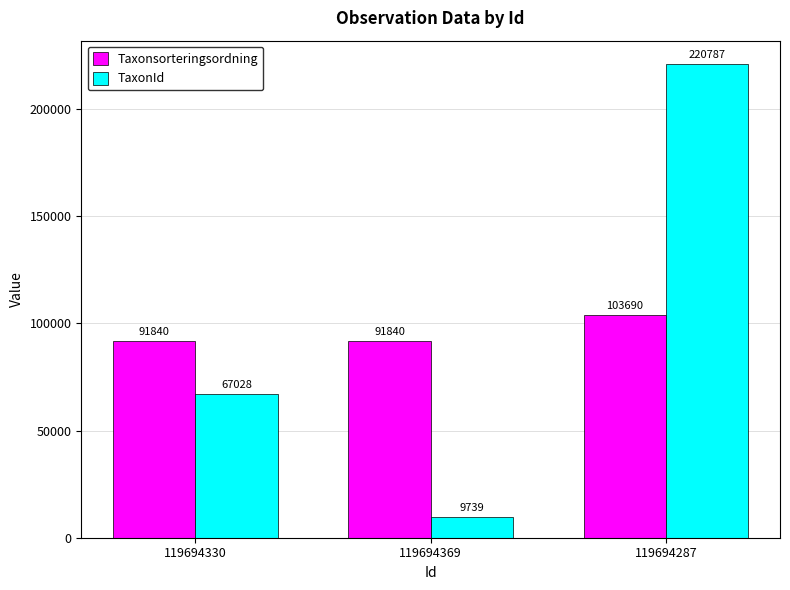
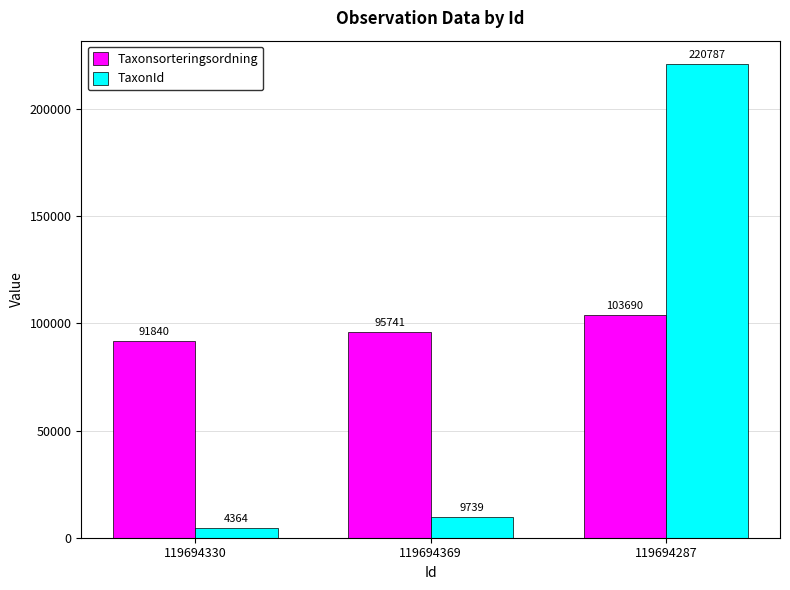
TaxonId, 119694330: 67028 -> 4364
Taxonsorteringsordning, 119694369: 91840 -> 95741
